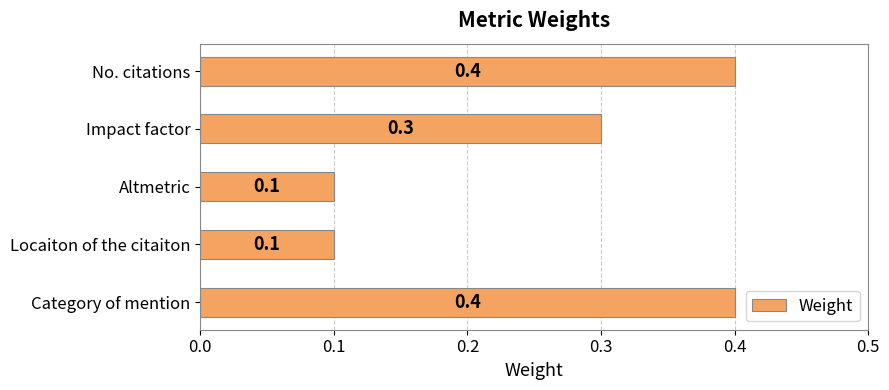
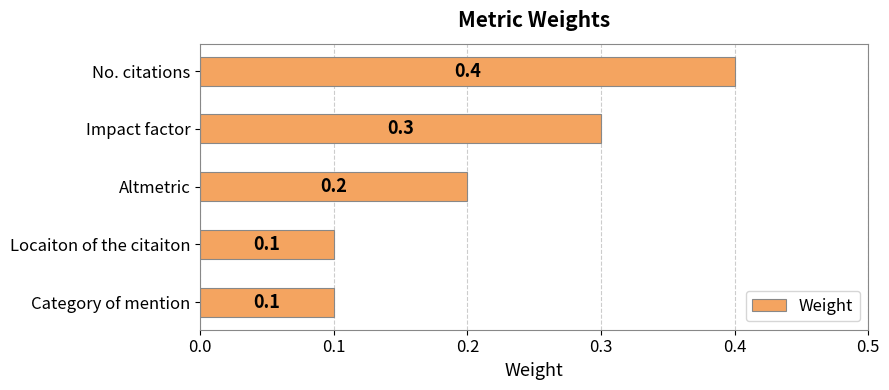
Altmetric: 0.1 -> 0.2
Category of mention: 0.4 -> 0.1
